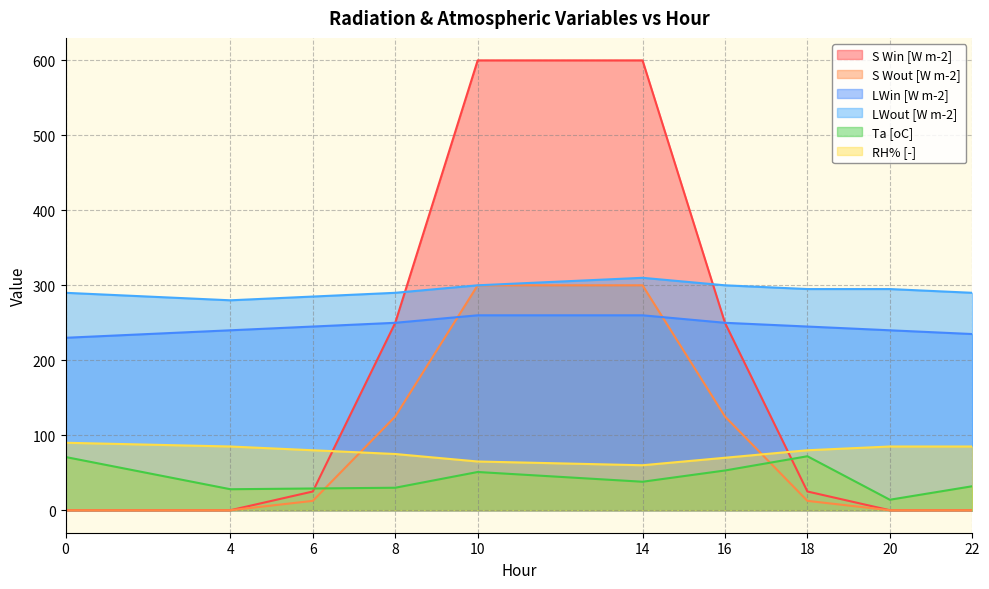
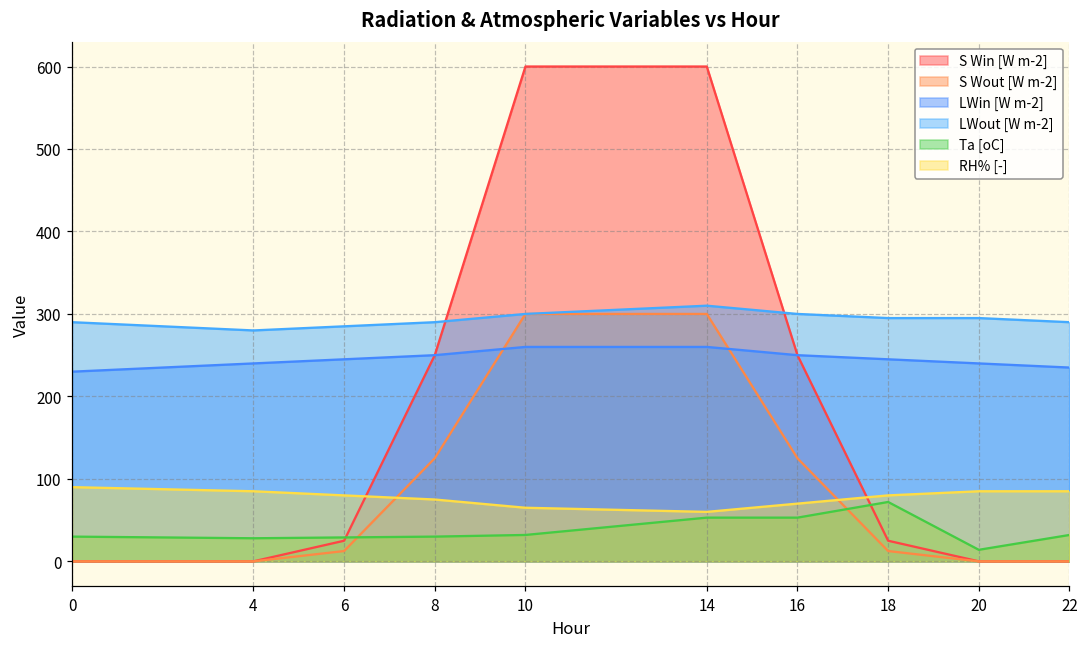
Ta [oC], 0: 70 -> 30
Ta [oC], 10: 50 -> 30
Ta [oC], 14: 40 -> 50
